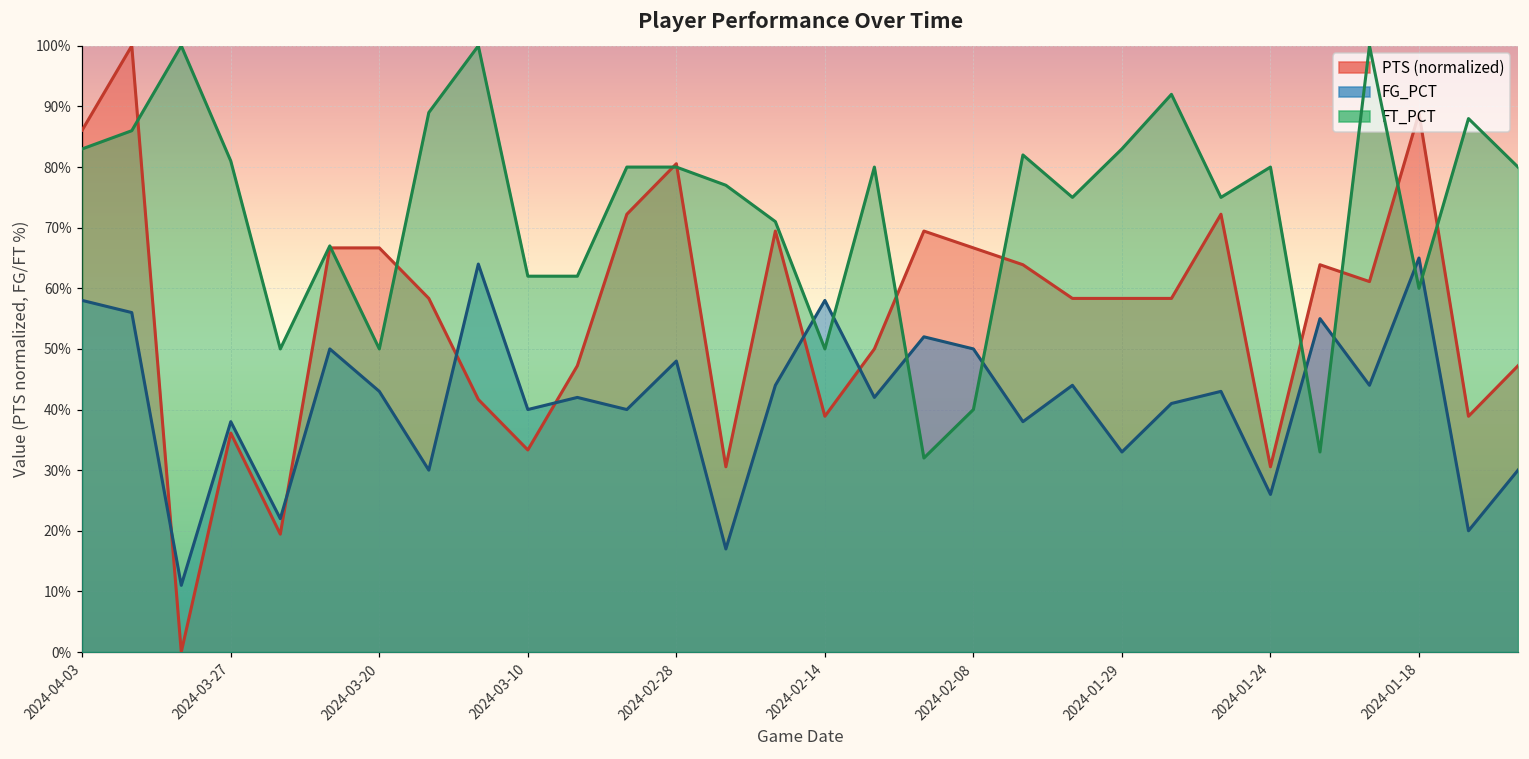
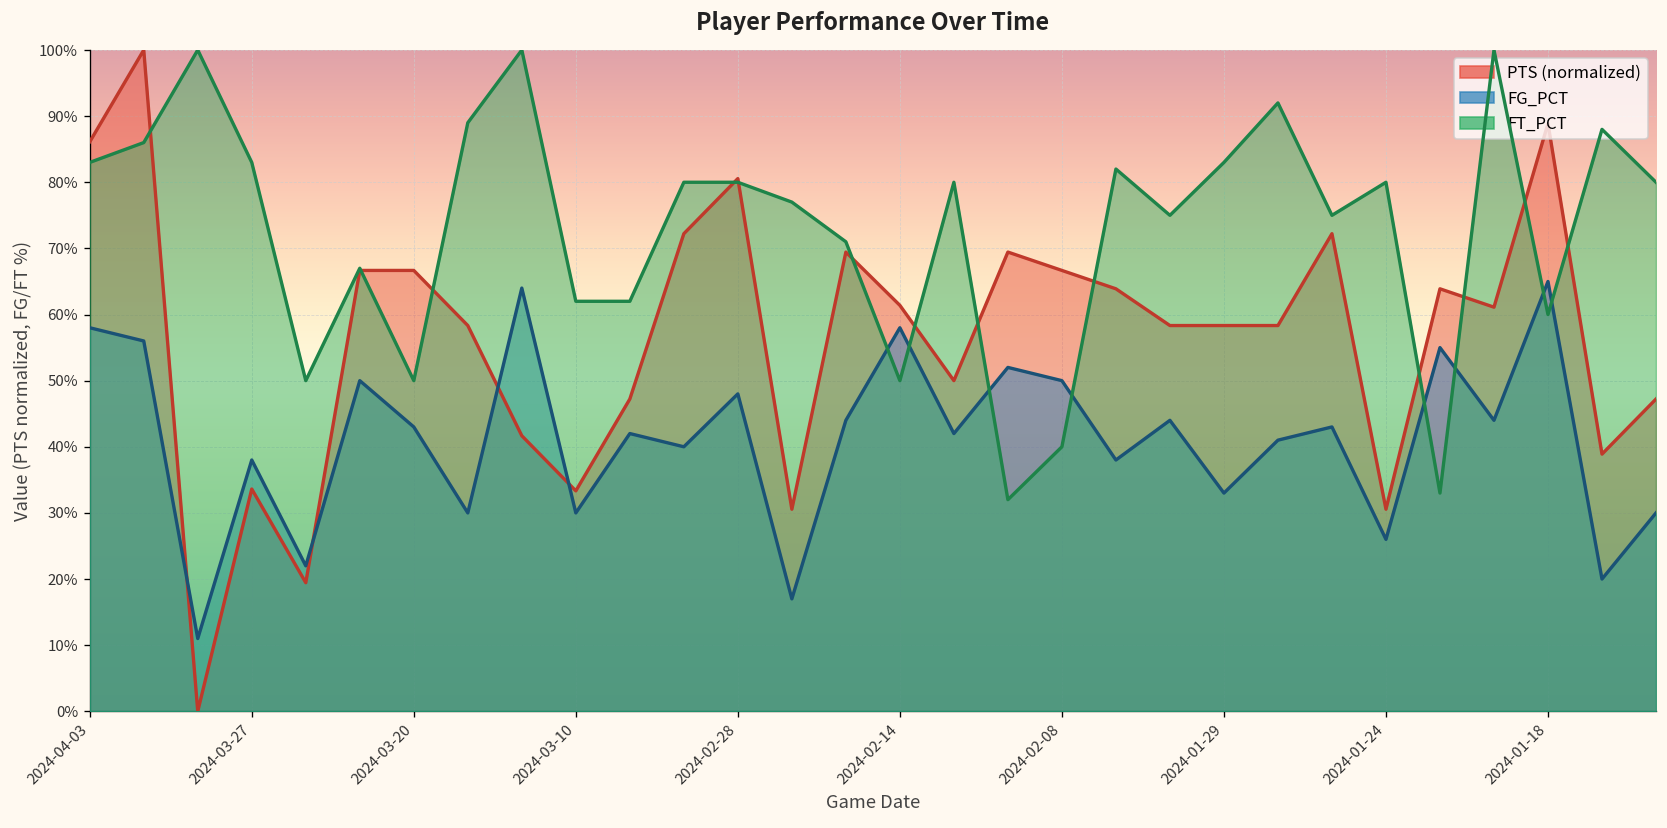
PTS (normalized), 2024-03-27: 36% -> 34%
FT_PCT, 2024-03-27: 81% -> 83%
FG_PCT, 2024-03-10: 40% -> 30%
PTS (normalized), 2024-02-14: 39% -> 61%
